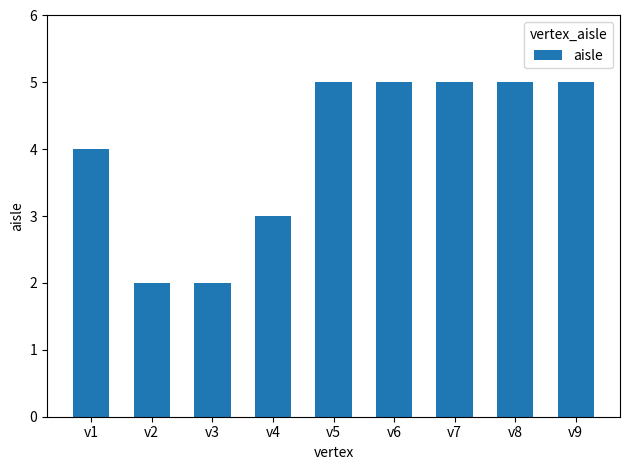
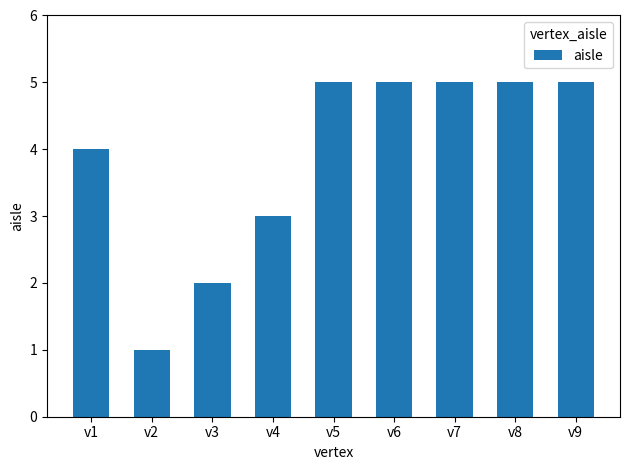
v2: 2 -> 1
